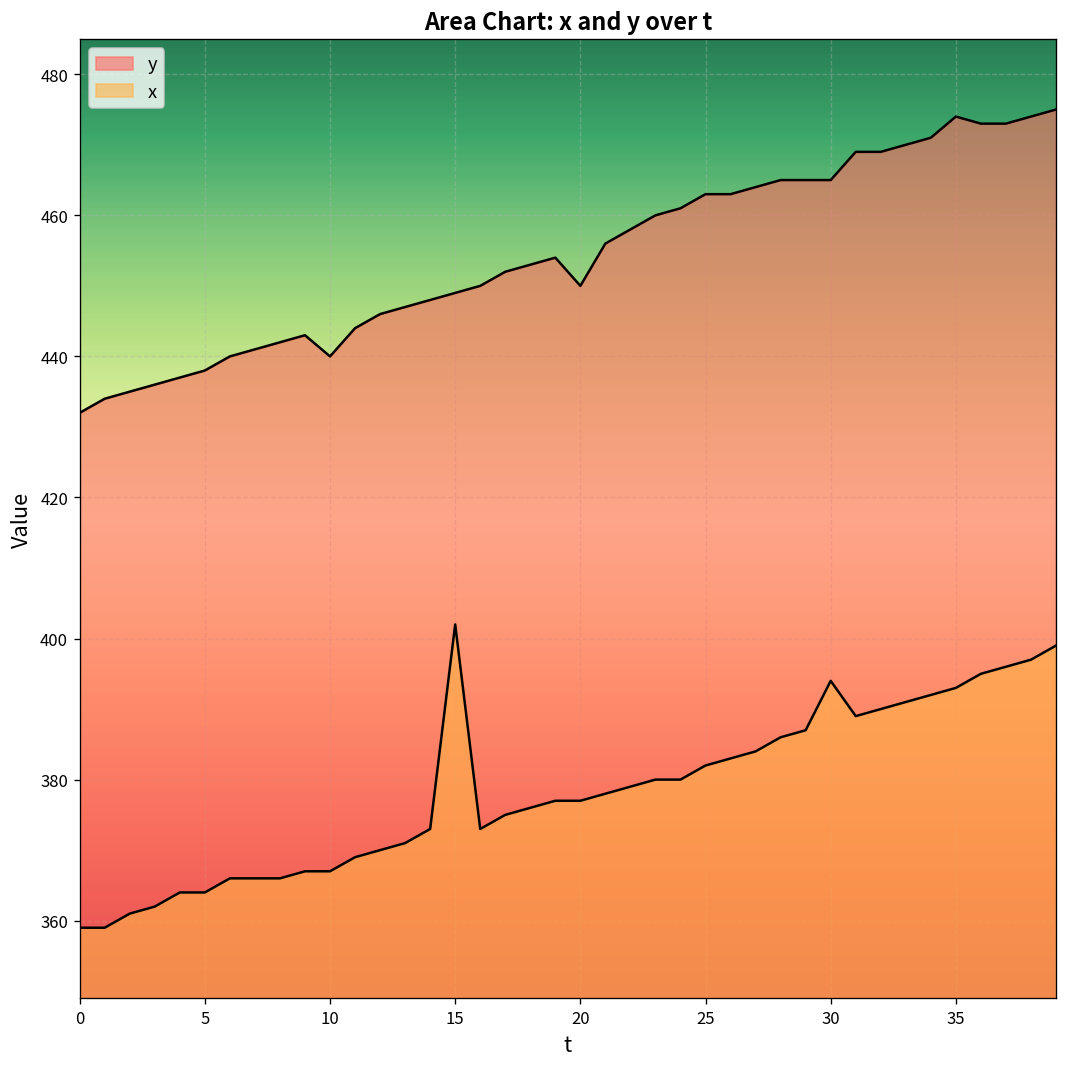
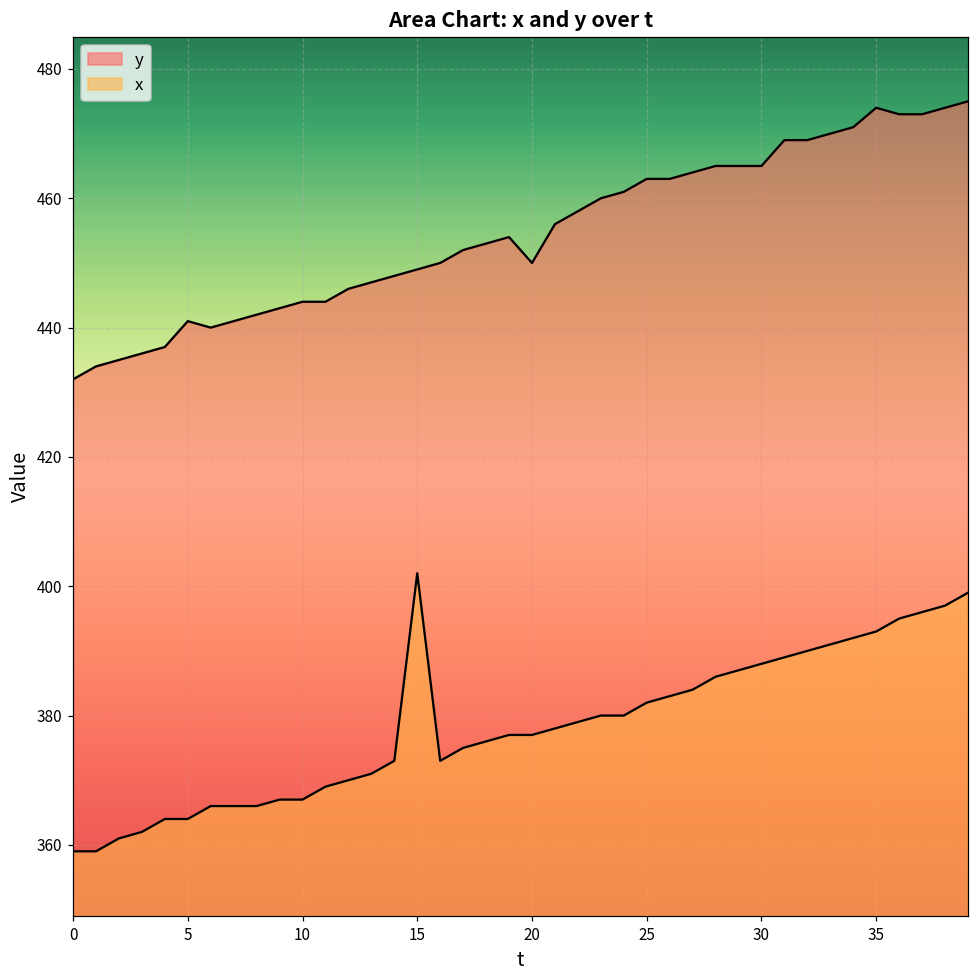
y, 5: 438 -> 441
y, 10: 440 -> 444
x, 30: 394 -> 388
